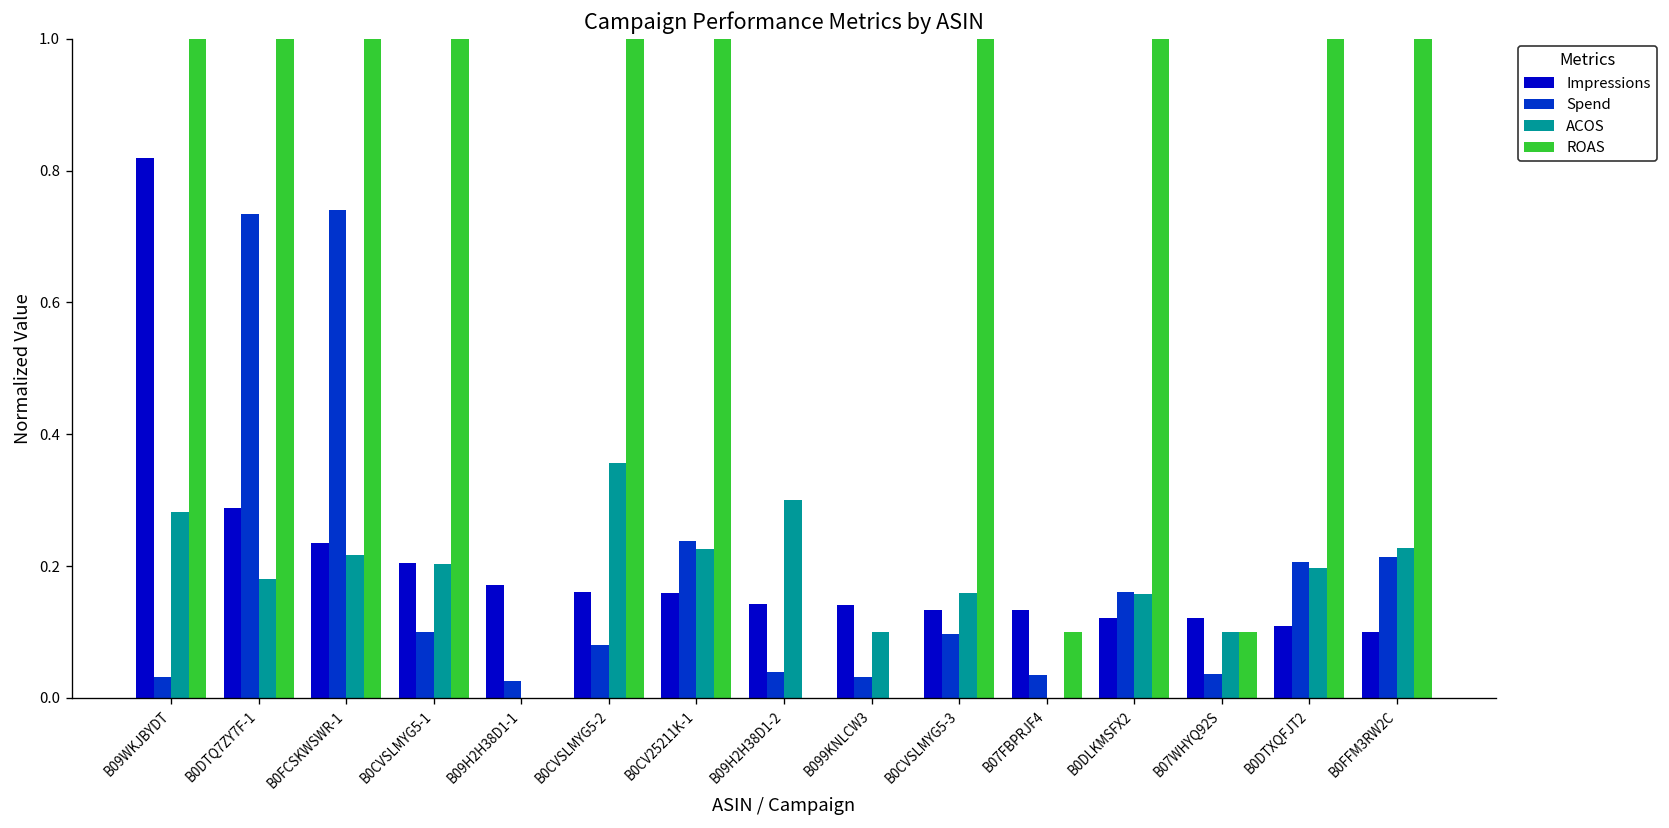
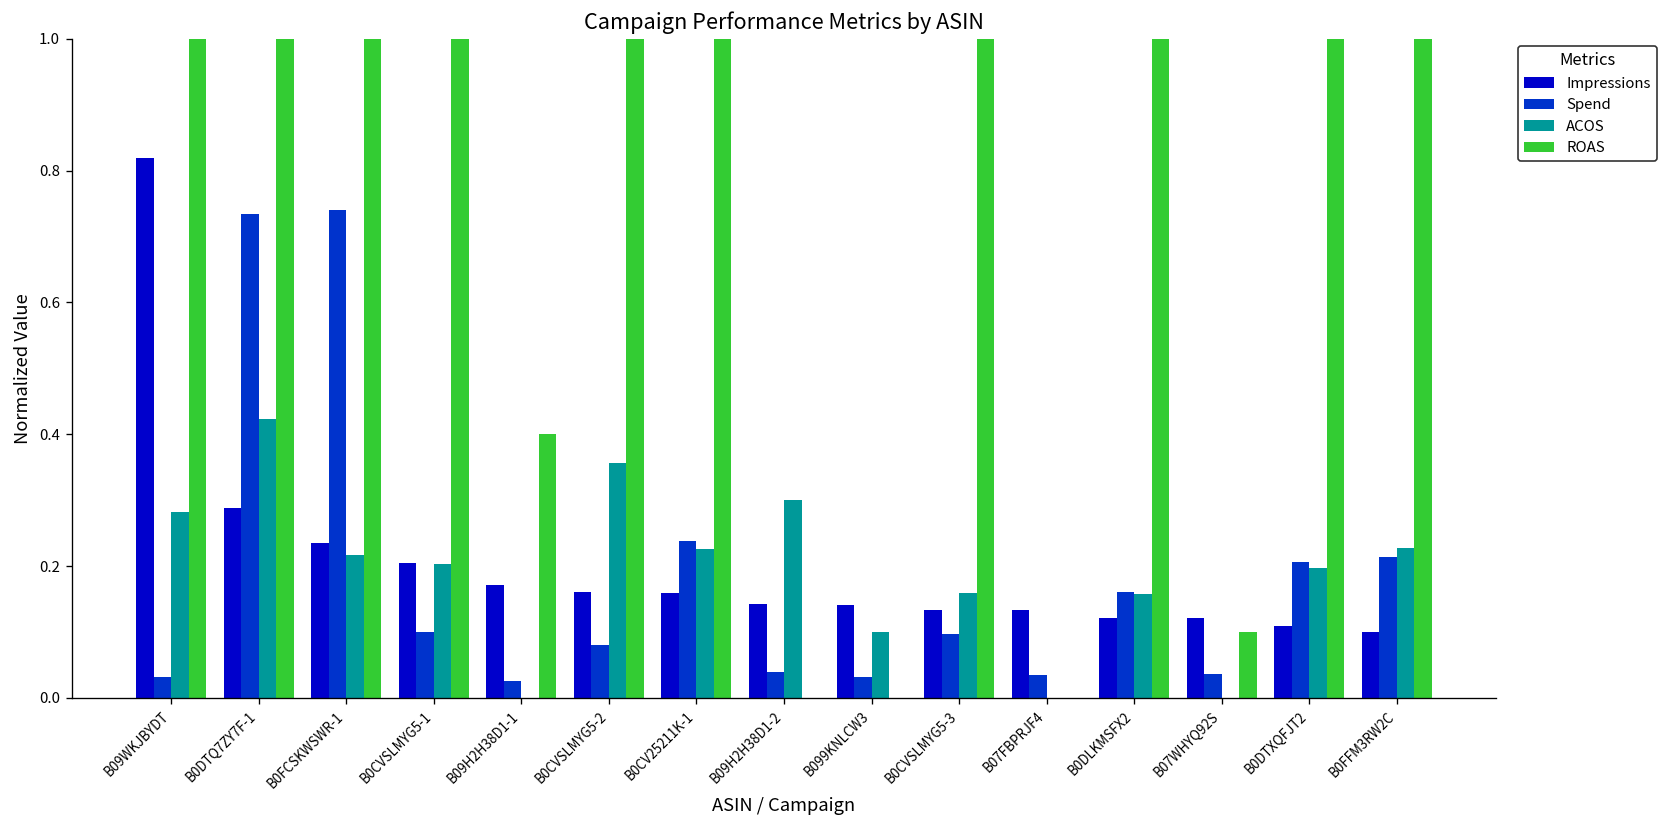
ACOS, B0DTQ7ZY7F-1: 0.18 -> 0.42
ROAS, B09H2H38D1-1: 0.0 -> 0.4
ROAS, B07FBPRJF4: 0.1 -> 0.0
ACOS, B07WHYQ92S: 0.1 -> 0.0
